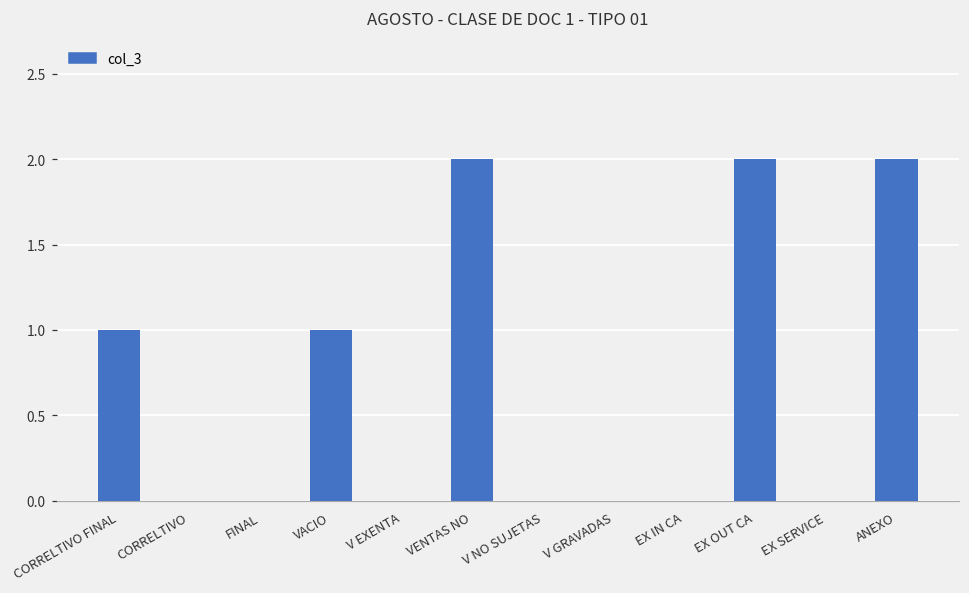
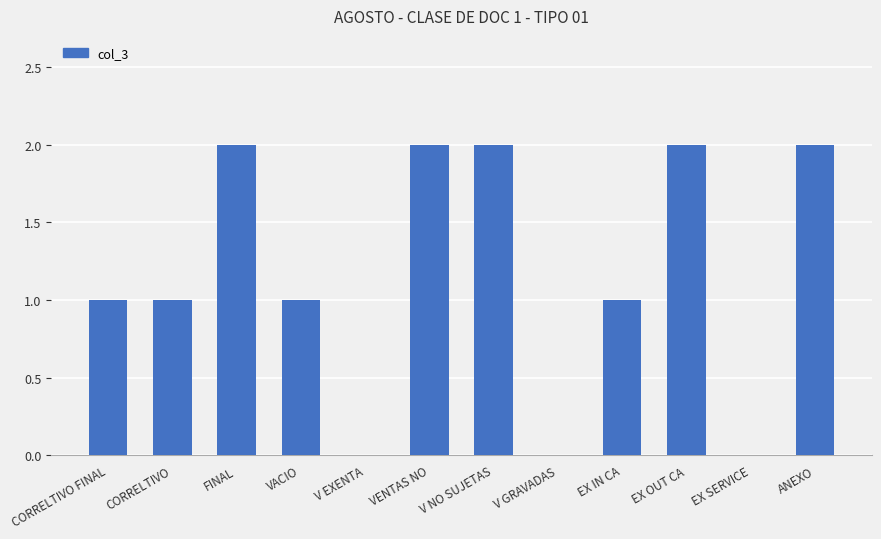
CORRELTIVO: 0 -> 1
FINAL: 0 -> 2
V NO SUJETAS: 0 -> 2
EX IN CA: 0 -> 1
